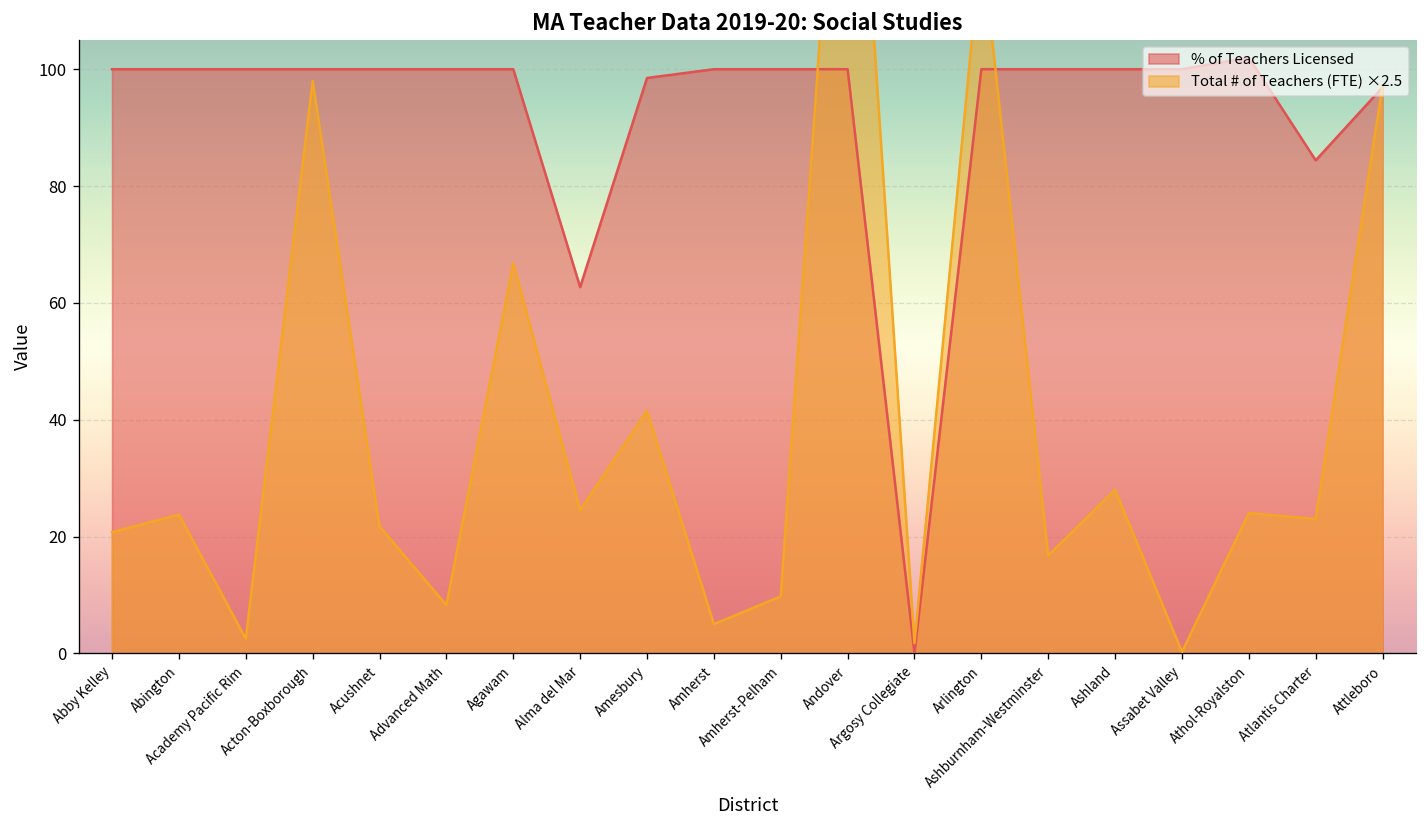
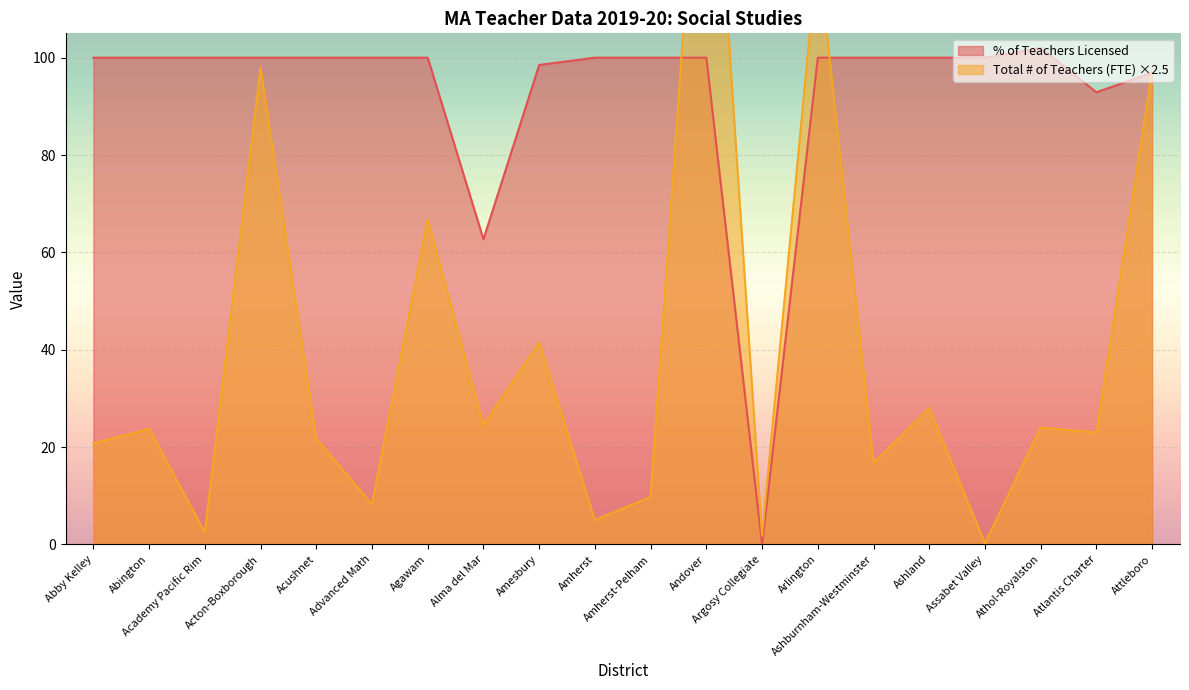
% of Teachers Licensed, Atlantis Charter: 84 -> 93
